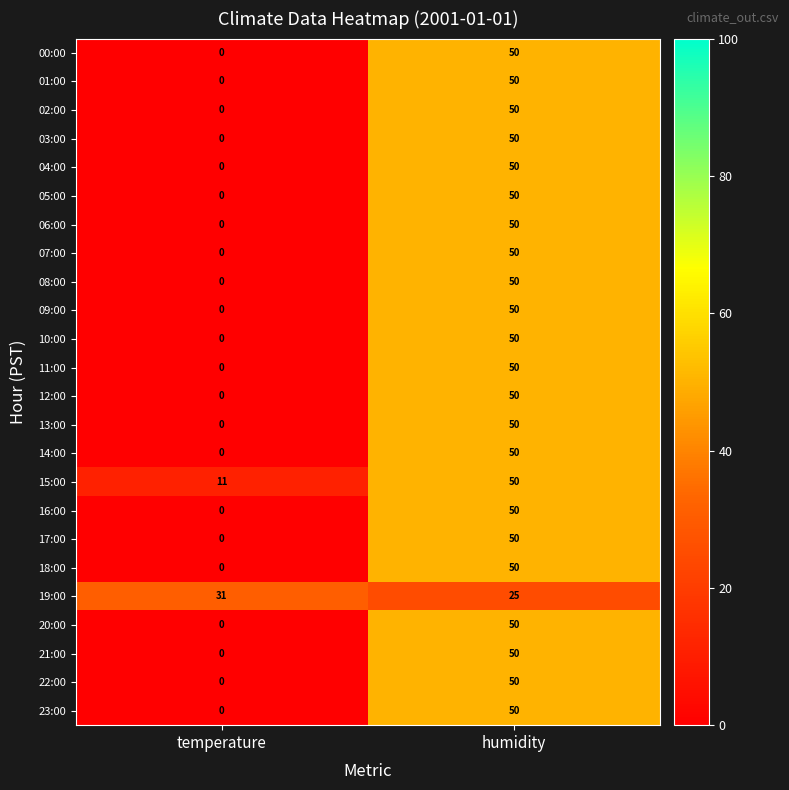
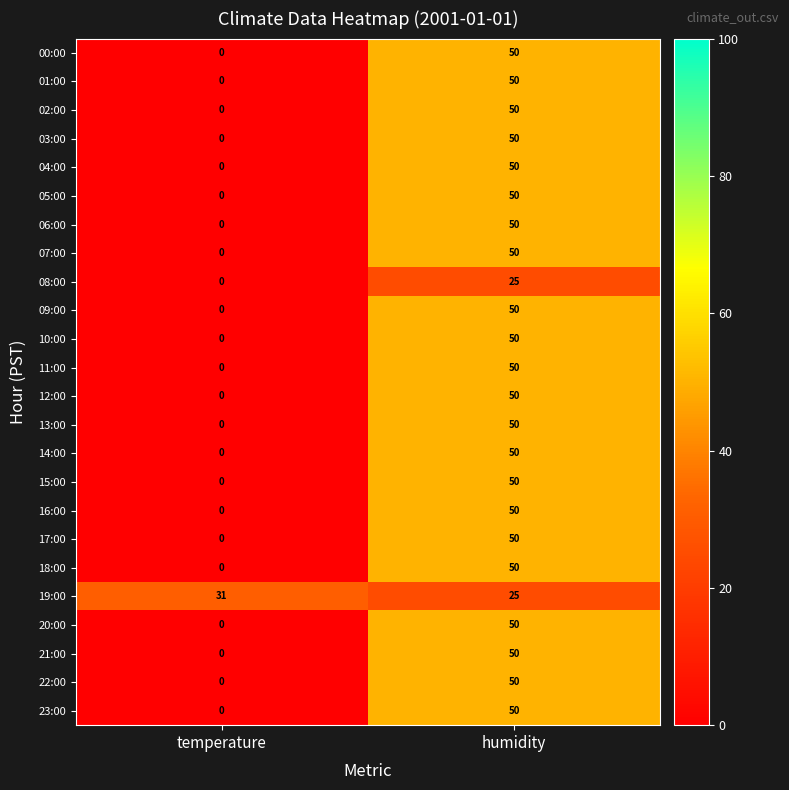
08:00, humidity: 50 -> 25
15:00, temperature: 11 -> 0
